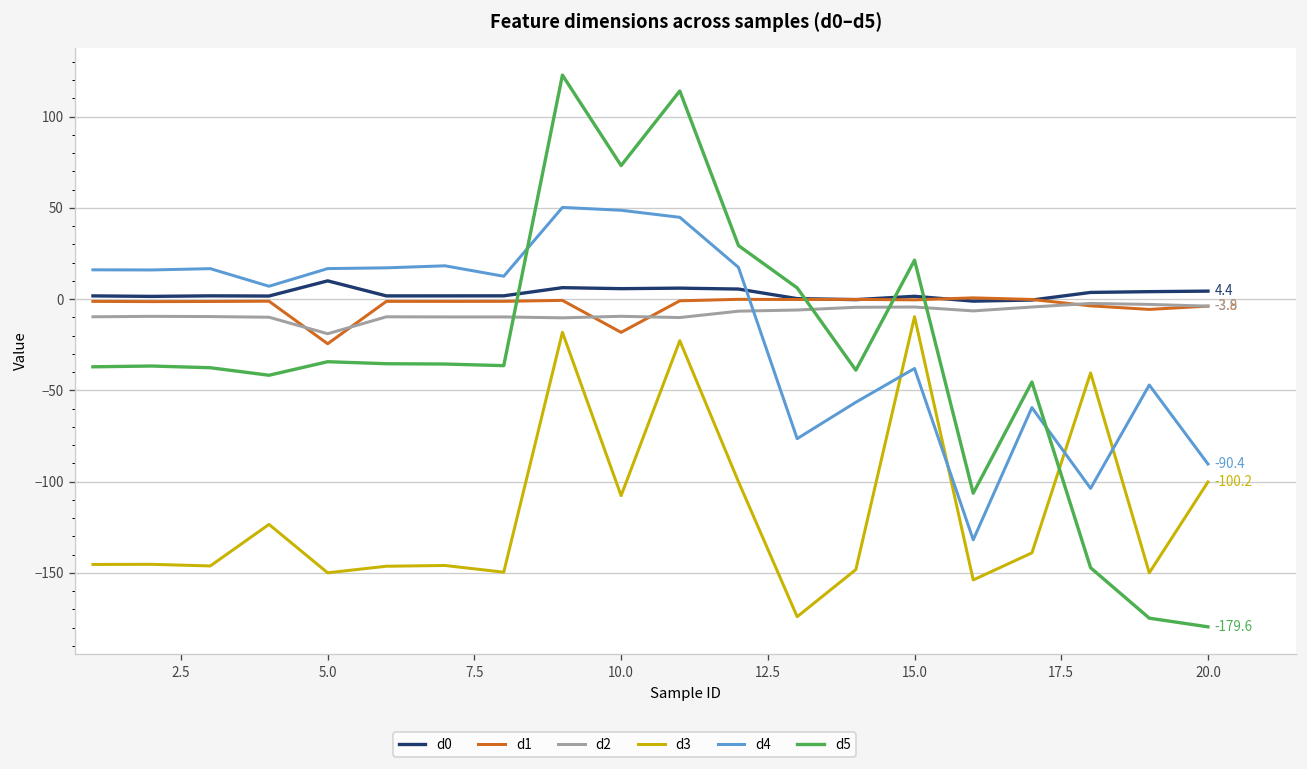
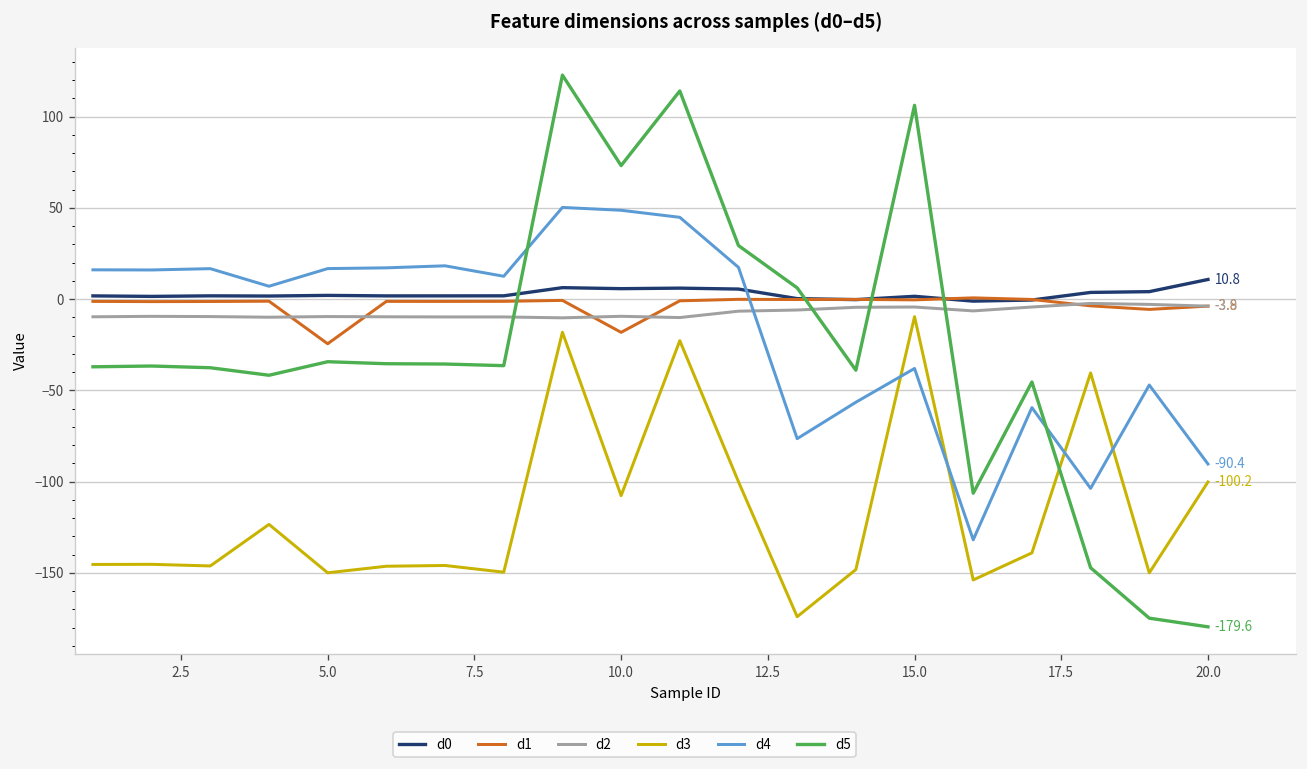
d0, 5.0: 10 -> 2
d2, 5.0: -19 -> -10
d5, 15.0: 21 -> 106
d0, 20.0: 4.4 -> 10.8
